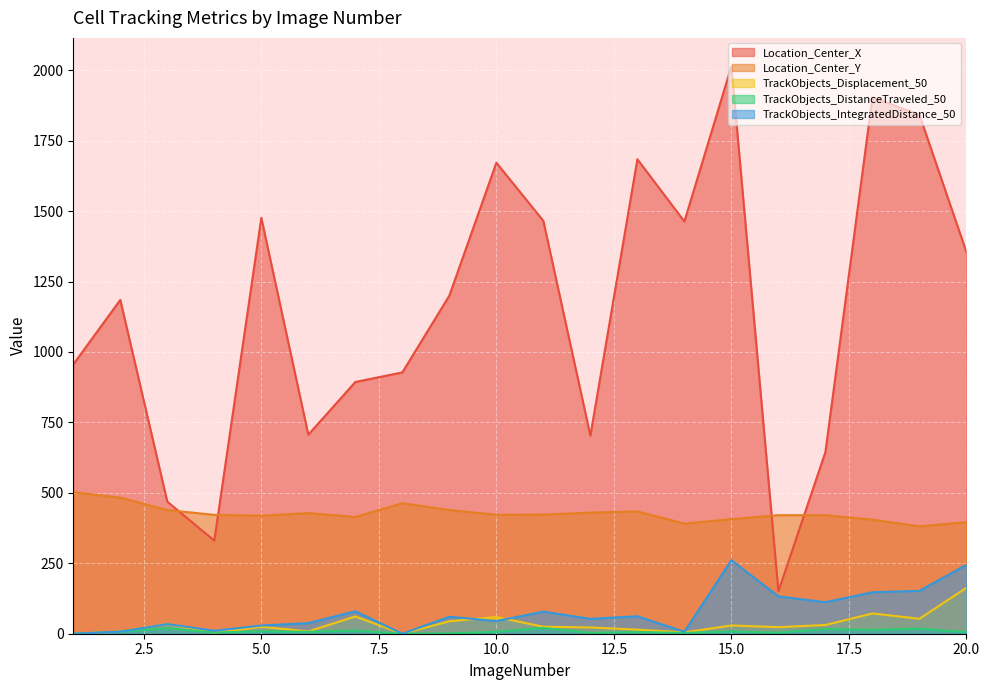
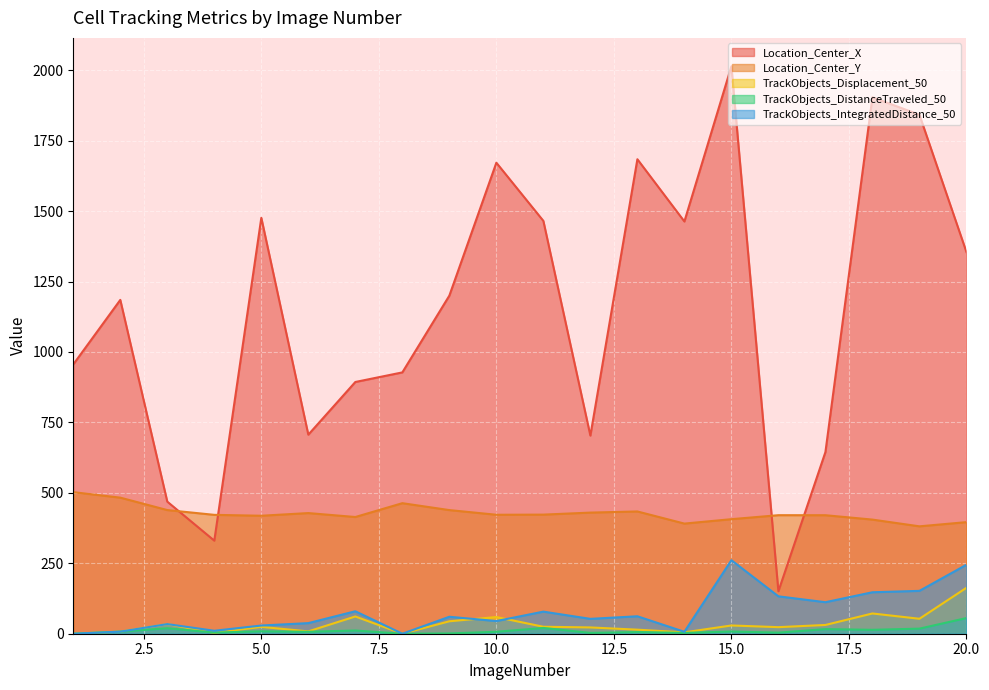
TrackObjects_DistanceTraveled_50, 20.0: 10 -> 60
